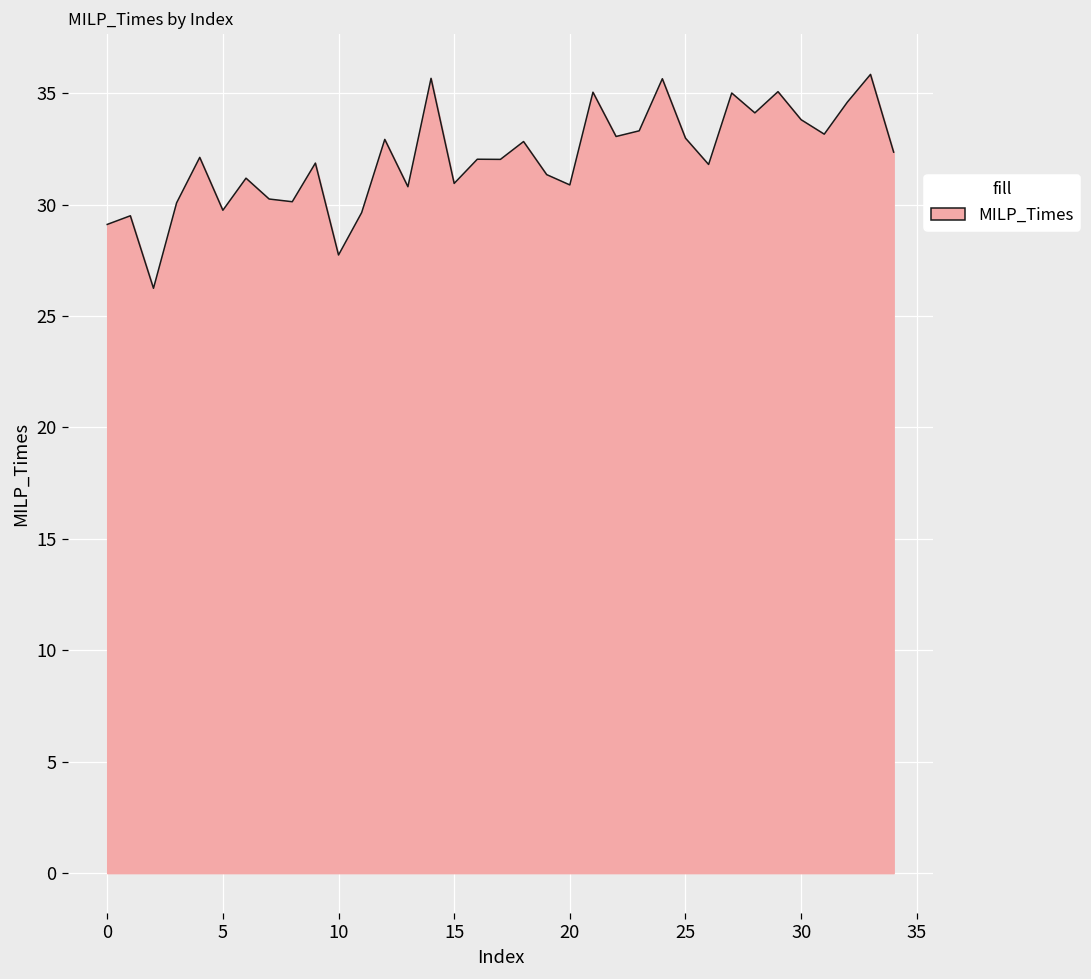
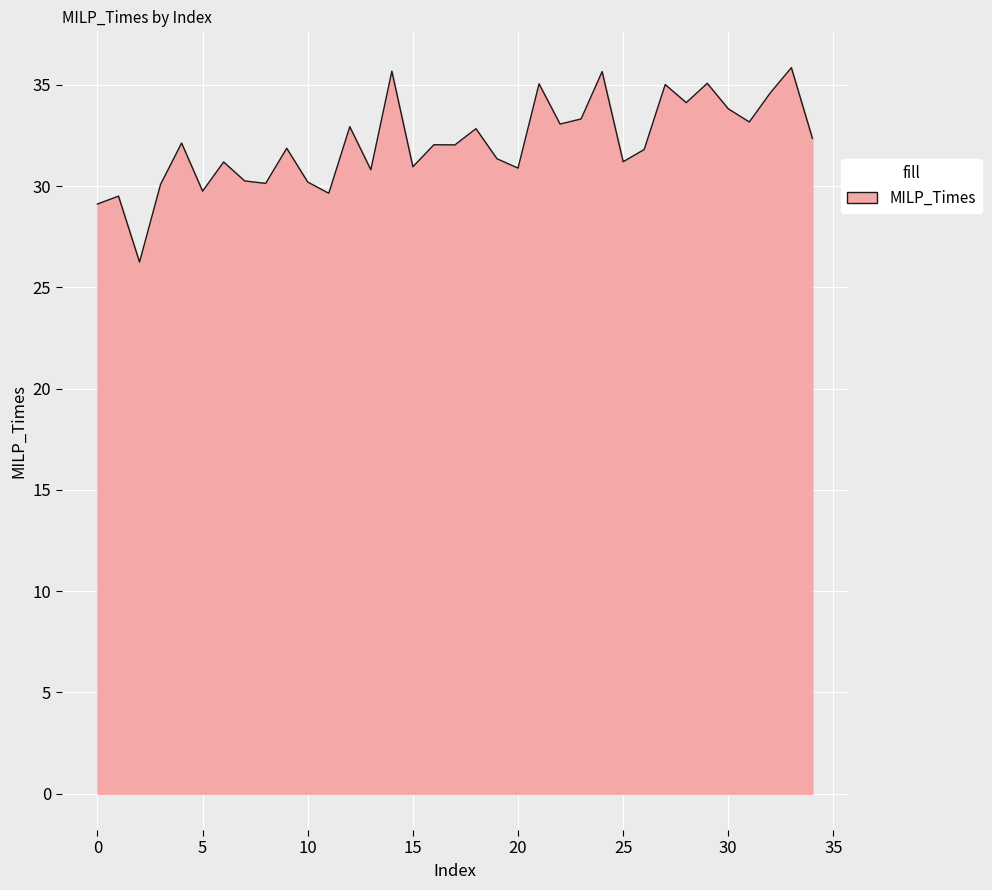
10: 27.7 -> 30.2
25: 33.0 -> 31.2
